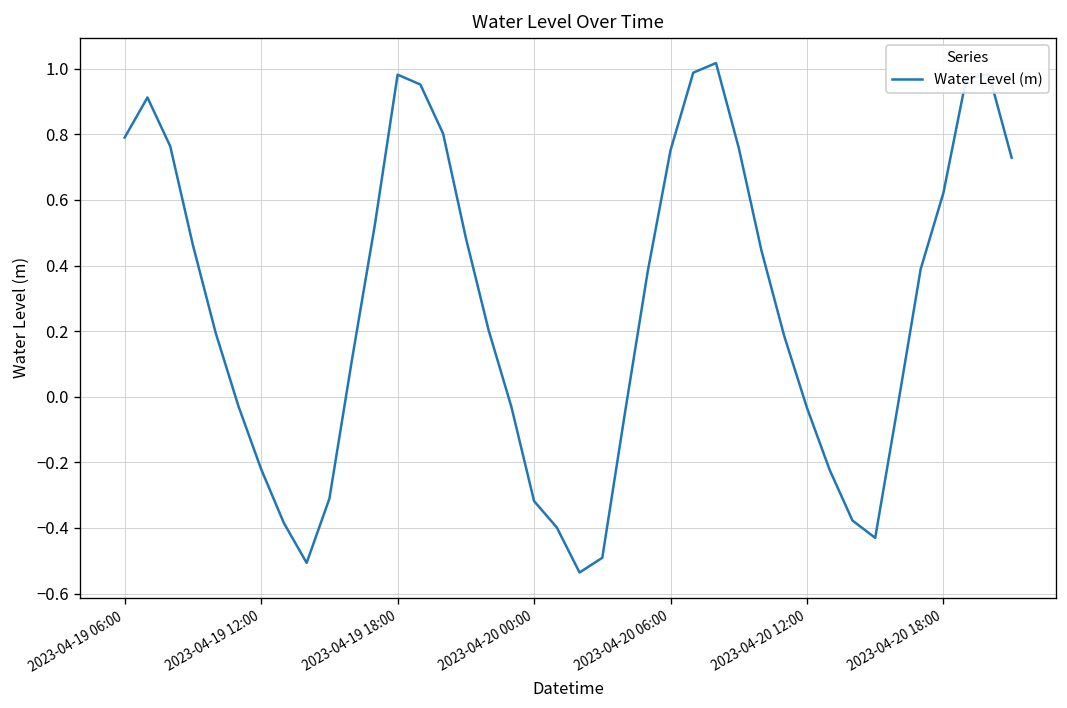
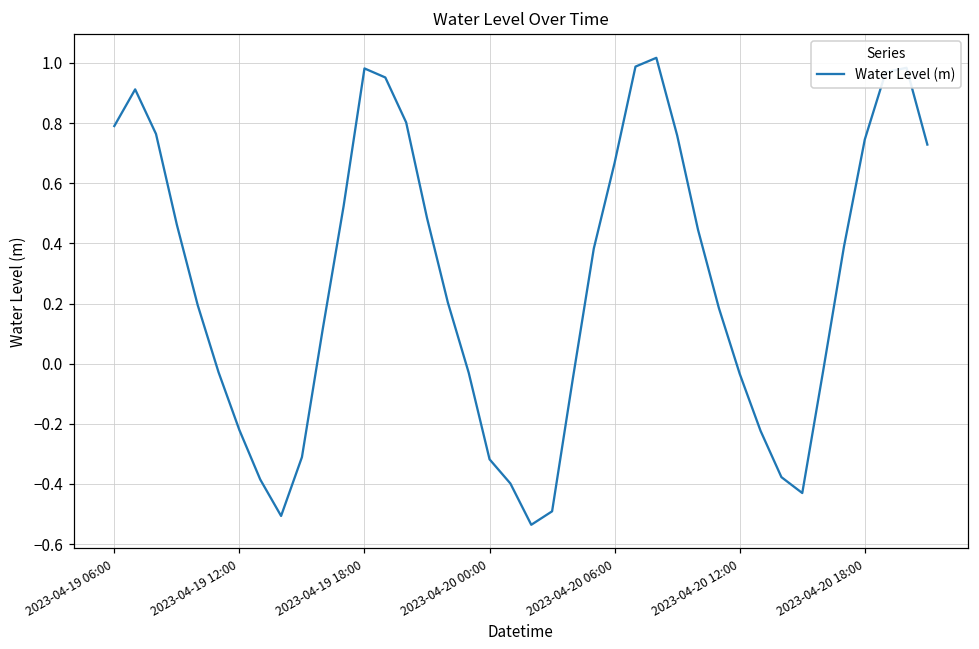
2023-04-20 06:00: 0.75 -> 0.67
2023-04-20 18:00: 0.62 -> 0.75
